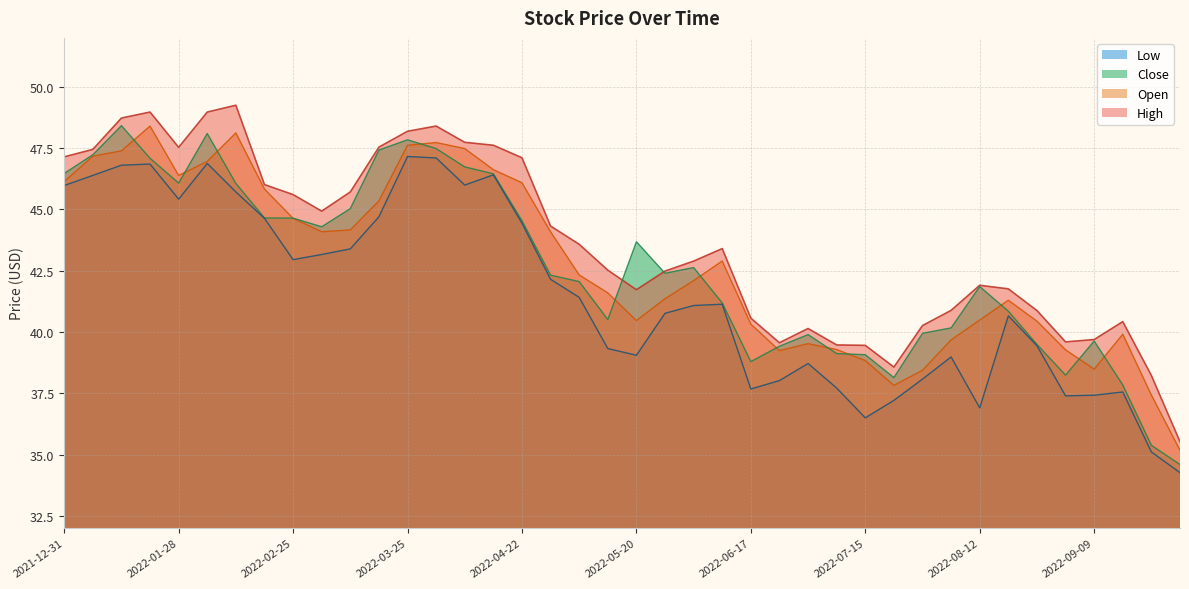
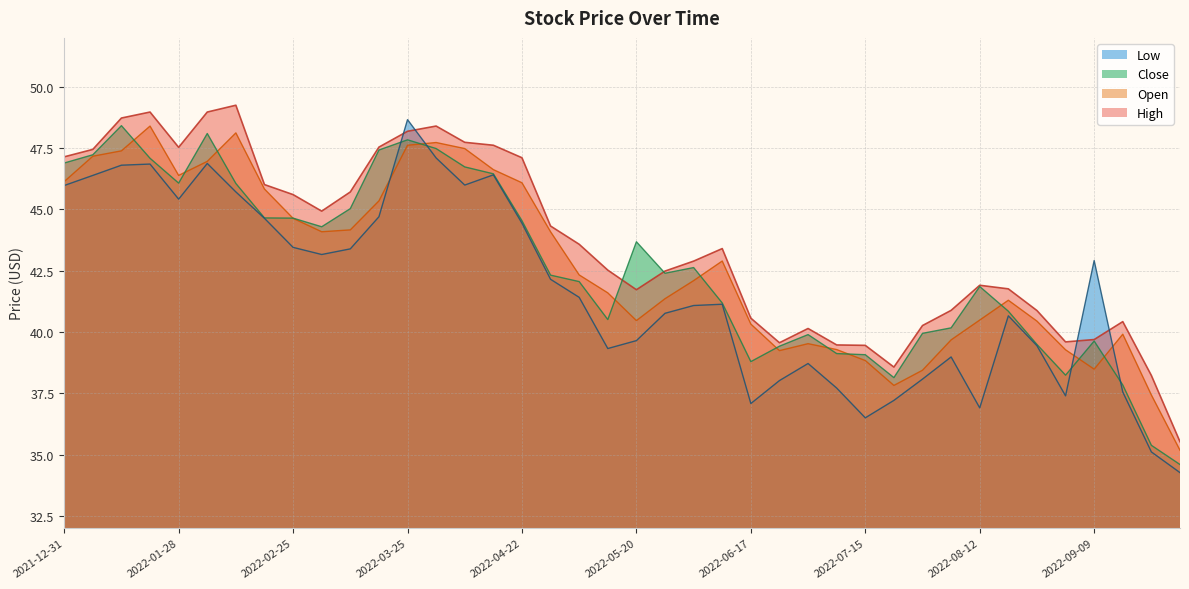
Close, 2021-12-31: 46.5 -> 46.9
Low, 2022-02-25: 43.0 -> 43.5
Low, 2022-03-25: 47.2 -> 48.7
Low, 2022-05-20: 39.1 -> 39.6
Low, 2022-06-17: 37.7 -> 37.1
Low, 2022-09-09: 37.4 -> 42.9
